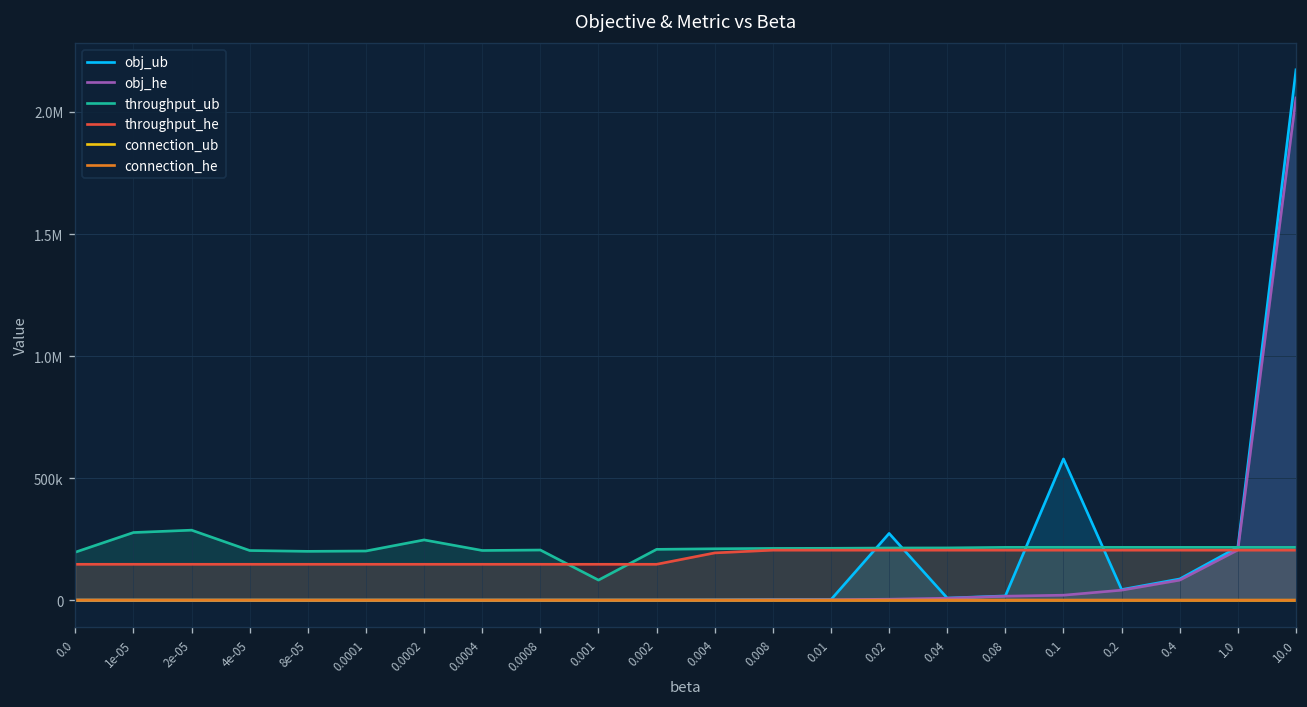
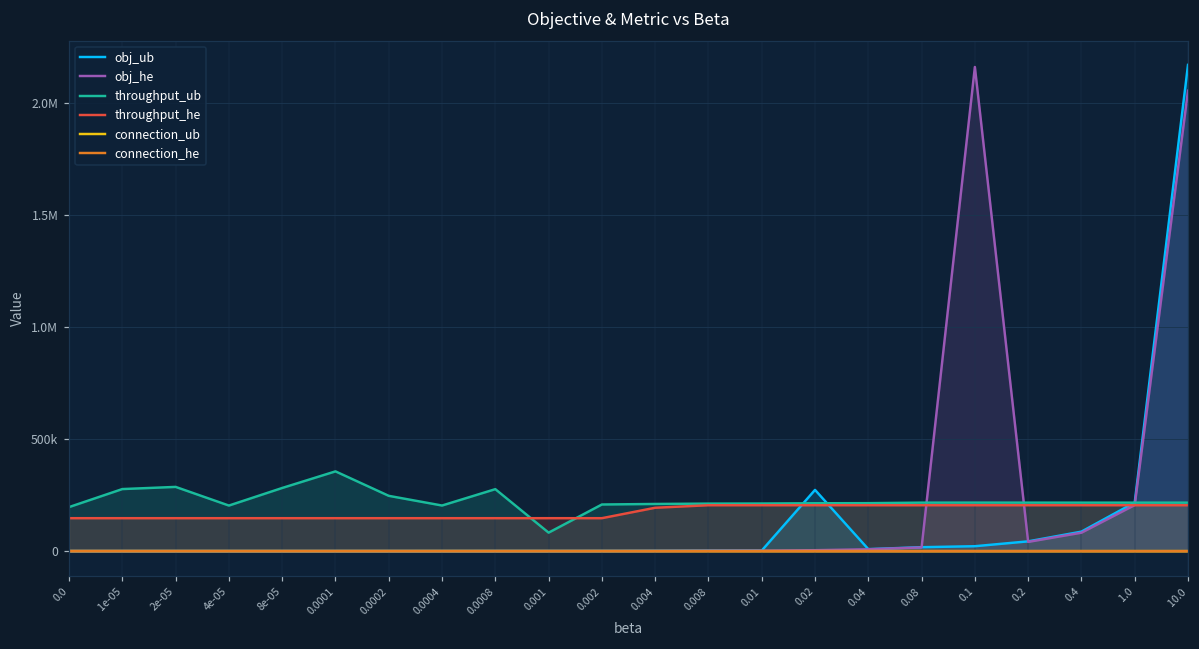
throughput_ub, 8e-05: 200000 -> 280000
throughput_ub, 0.0001: 200000 -> 360000
throughput_ub, 0.0008: 210000 -> 280000
obj_ub, 0.1: 580000 -> 20000
obj_he, 0.1: 20000 -> 2160000
